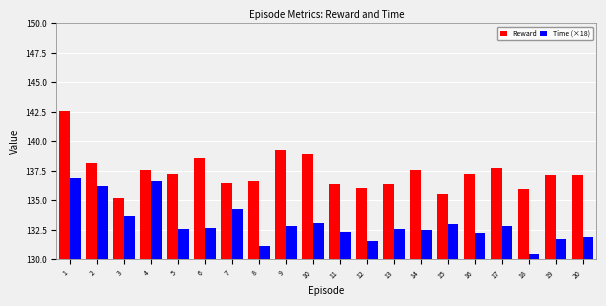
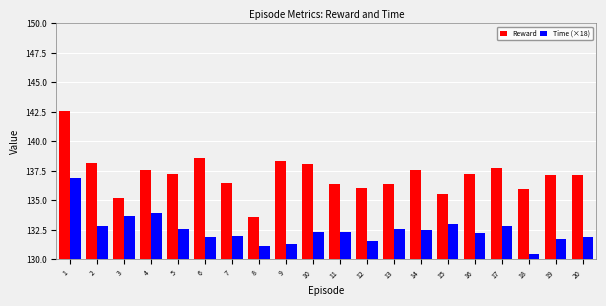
Time (×18), 2: 136.2 -> 132.8
Time (×18), 4: 136.7 -> 133.9
Time (×18), 6: 132.7 -> 131.9
Time (×18), 7: 134.2 -> 132.0
Reward, 8: 136.7 -> 133.6
Reward, 9: 139.3 -> 138.4
Time (×18), 9: 132.8 -> 131.3
Reward, 10: 138.9 -> 138.1
Time (×18), 10: 133.1 -> 132.3
